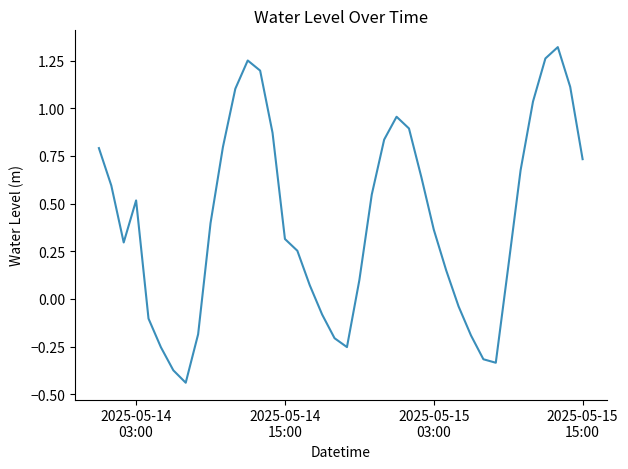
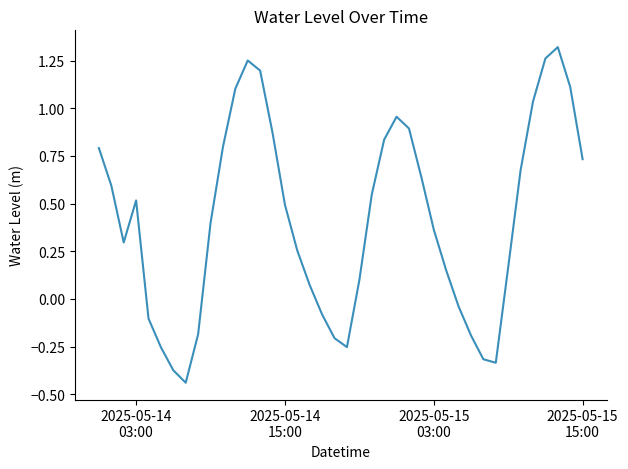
2025-05-14 15:00: 0.31 -> 0.49
